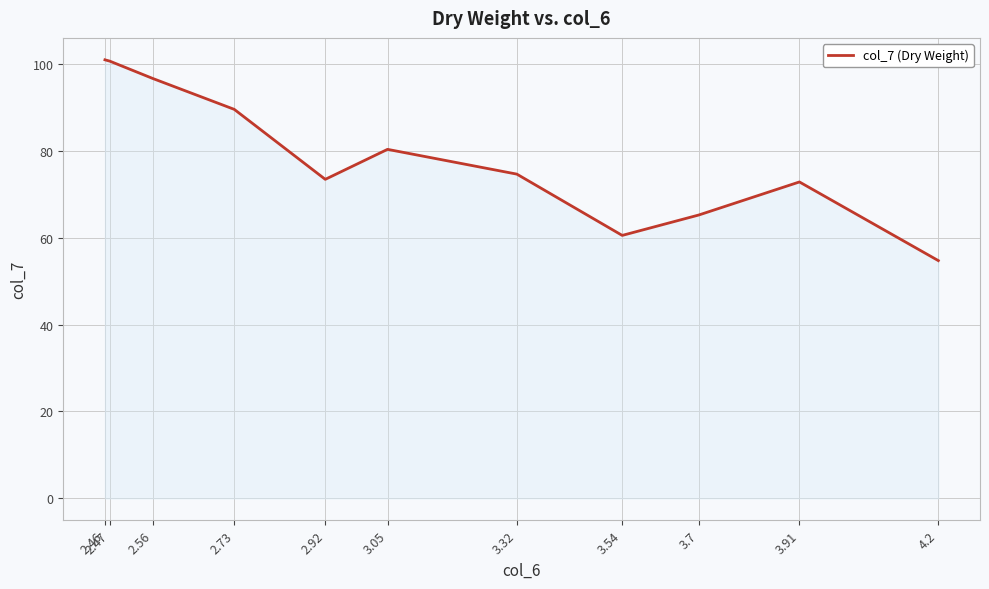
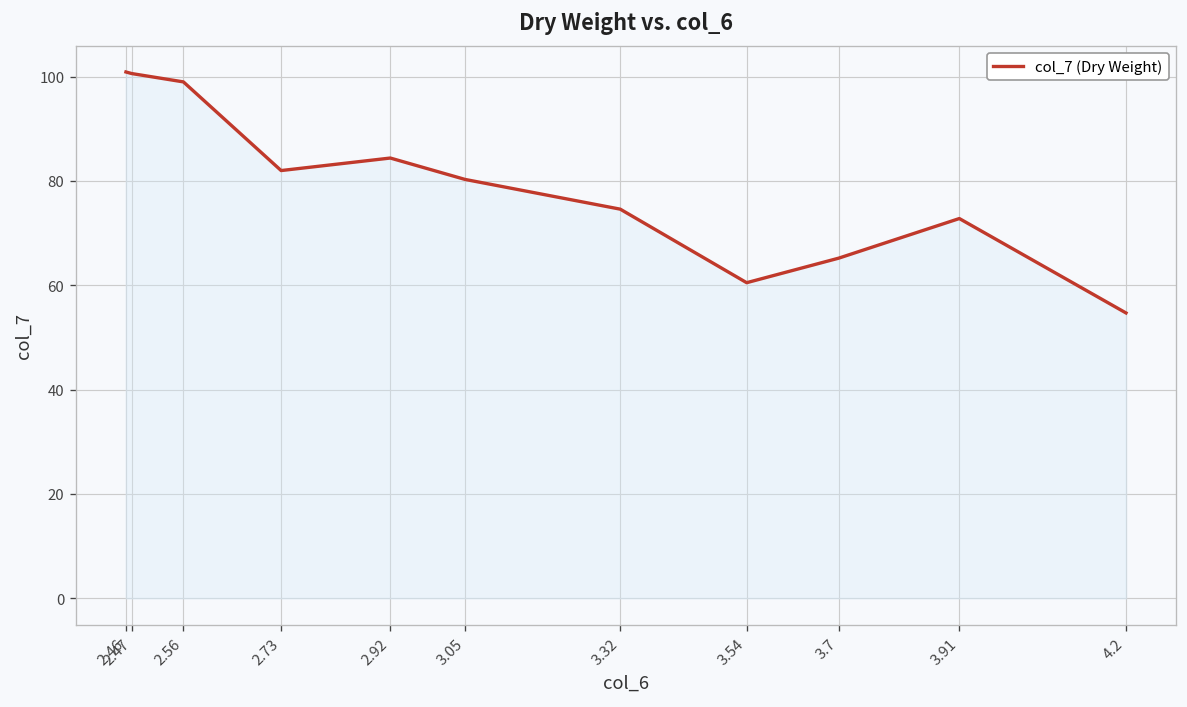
2.56: 97 -> 99
2.73: 90 -> 82
2.92: 73 -> 84
